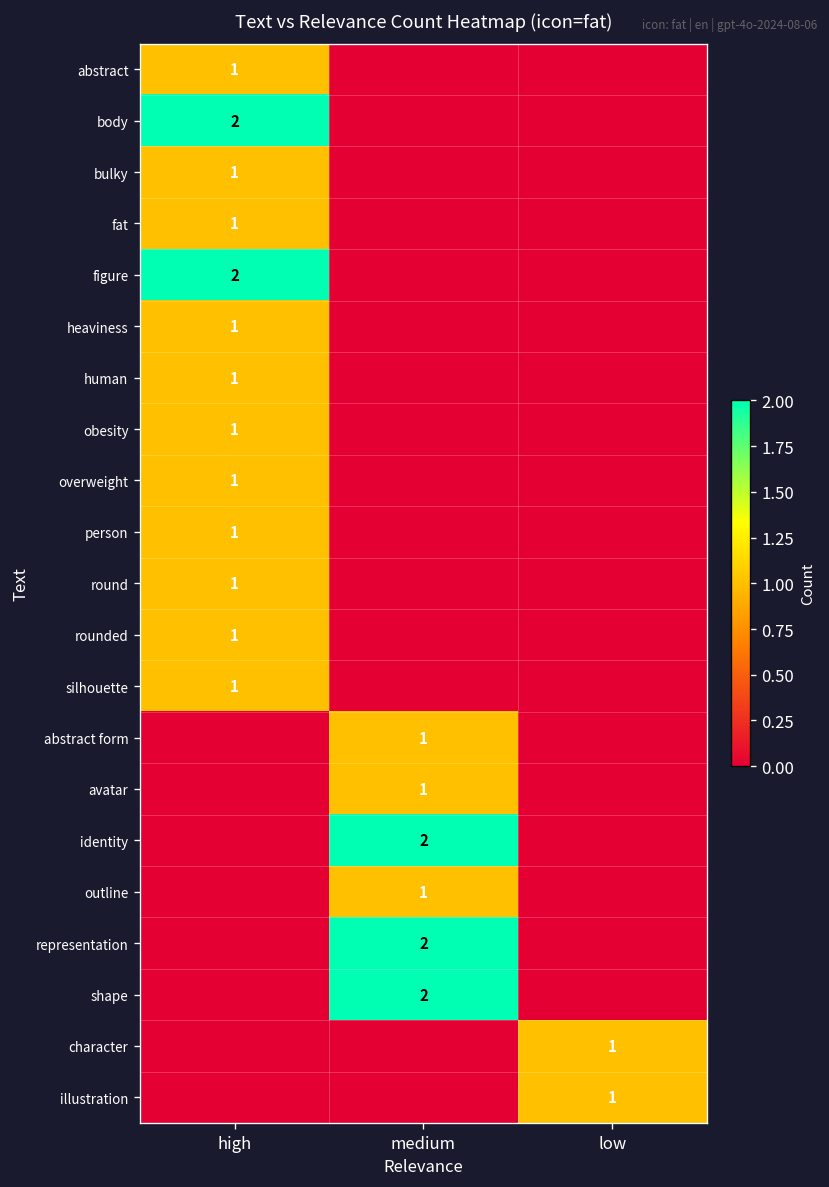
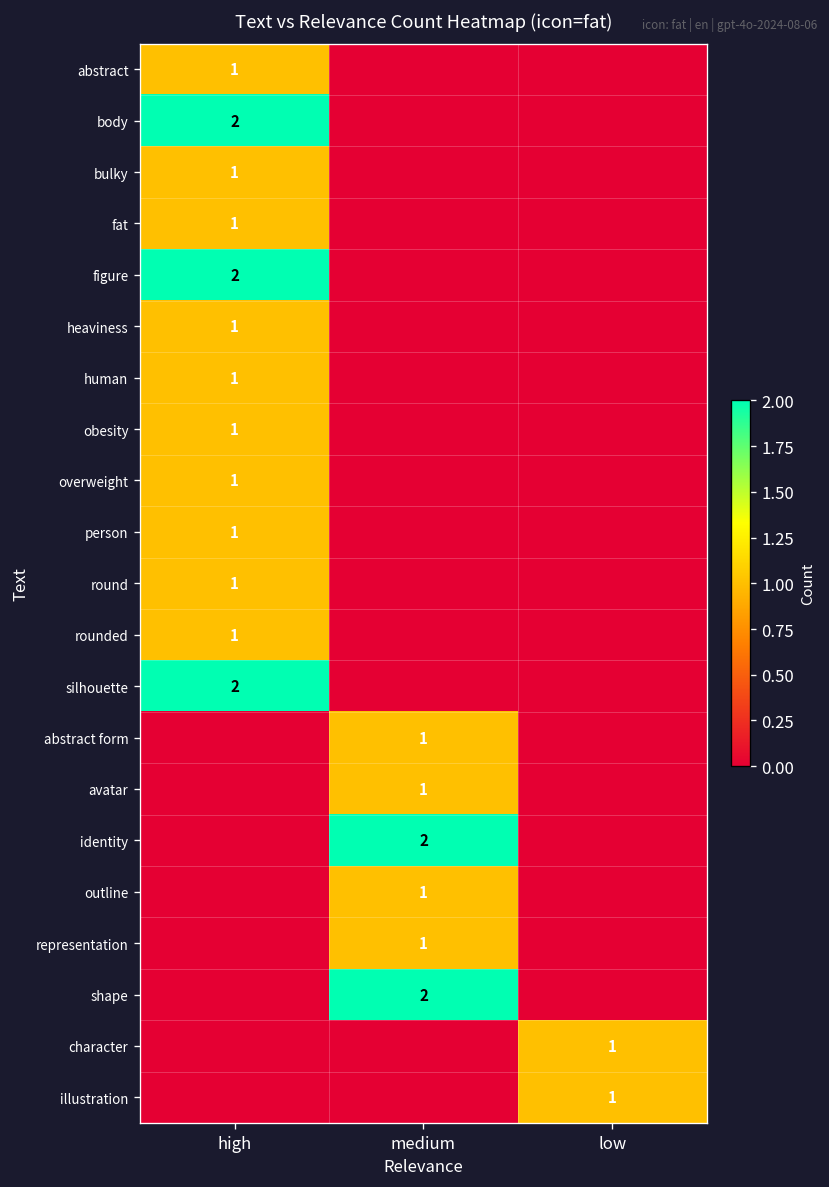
silhouette, high: 1 -> 2
representation, medium: 2 -> 1
